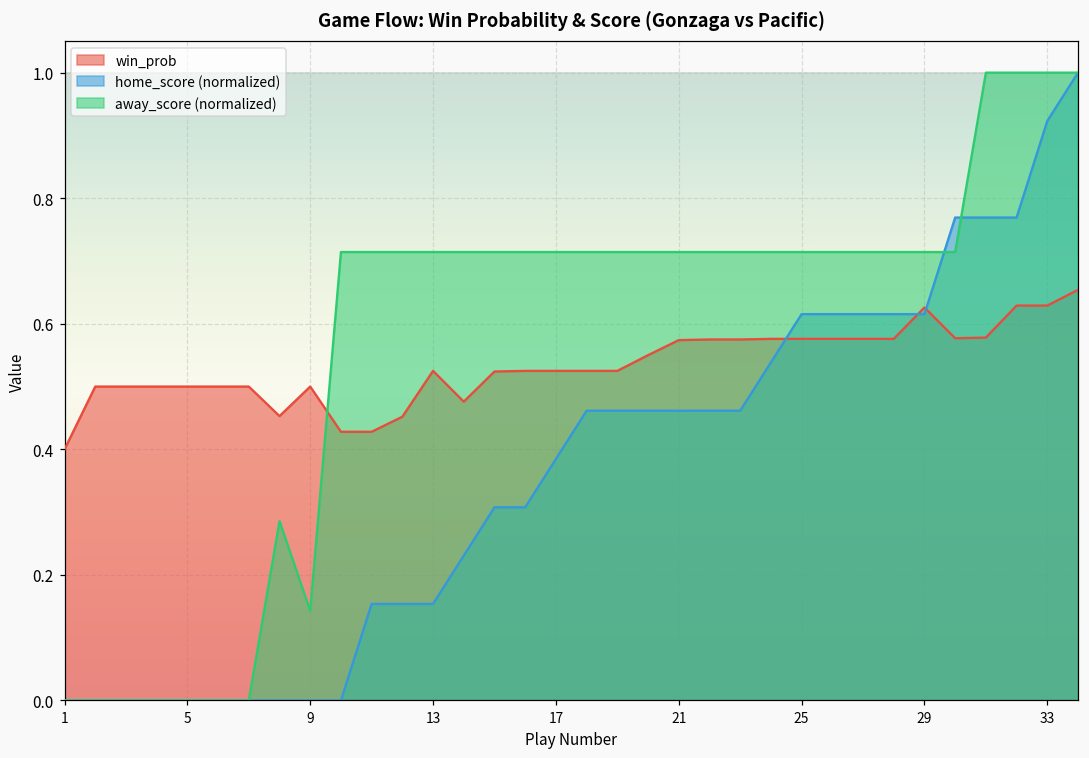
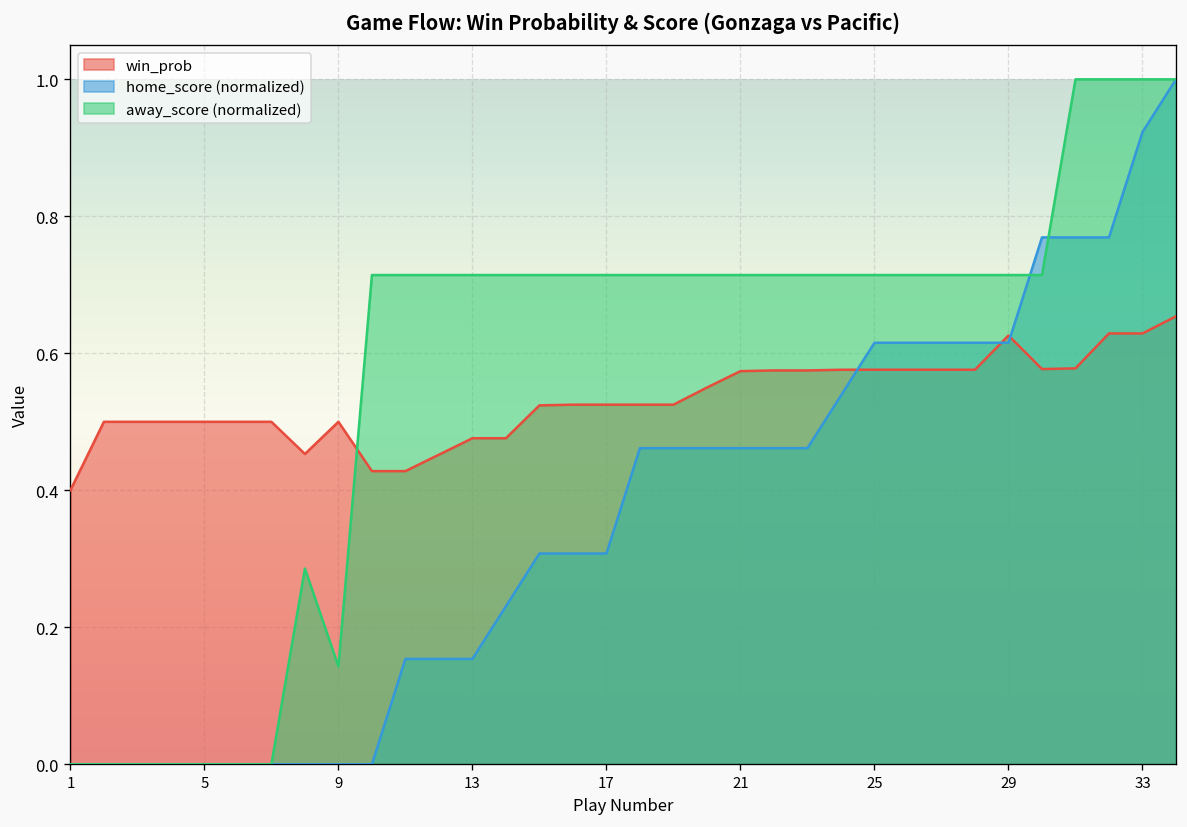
win_prob, 13: 0.53 -> 0.48
home_score (normalized), 17: 0.38 -> 0.31
